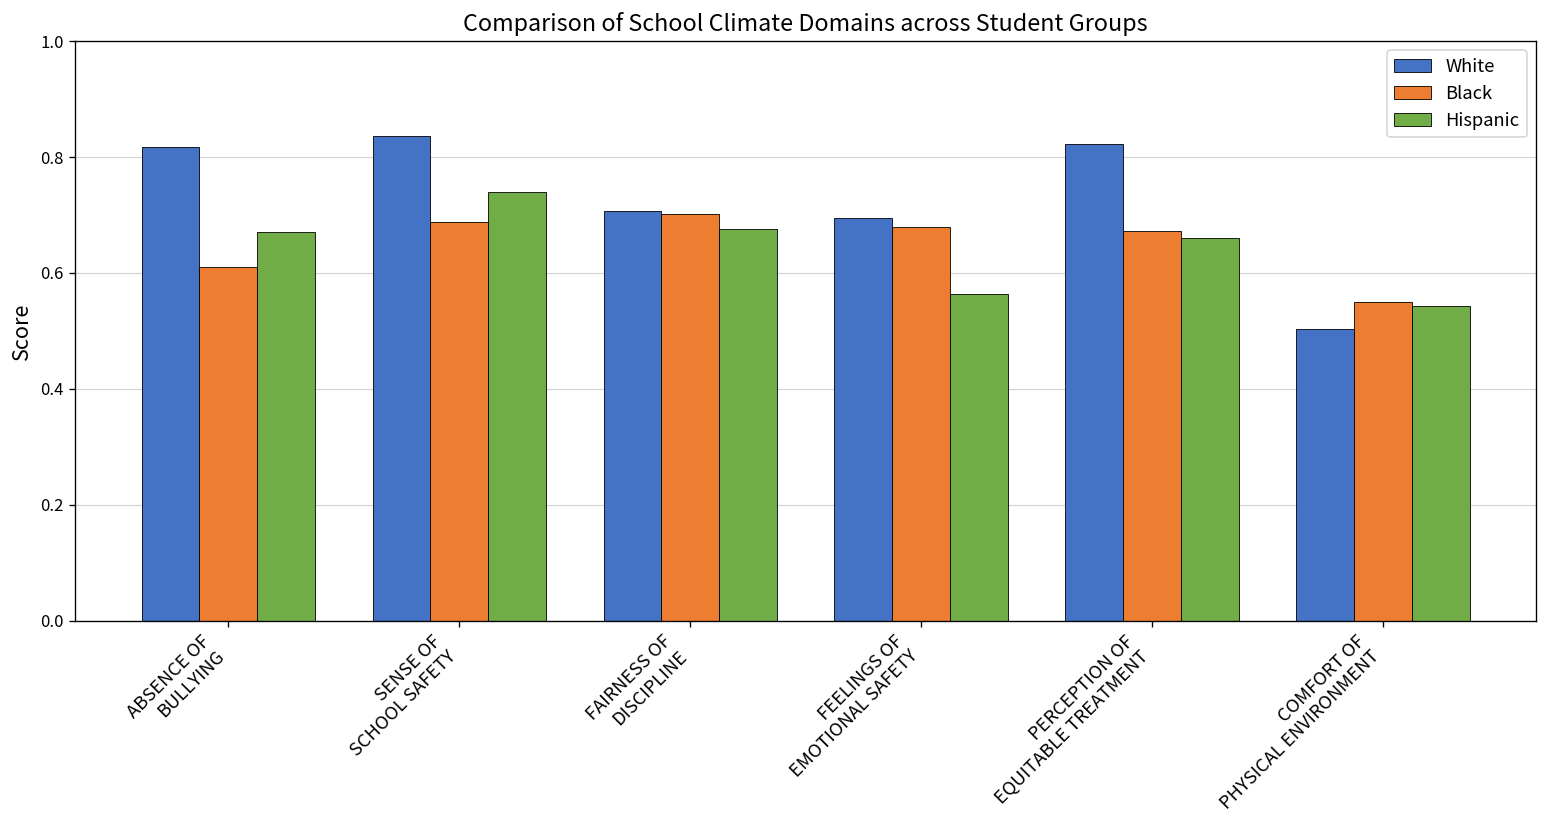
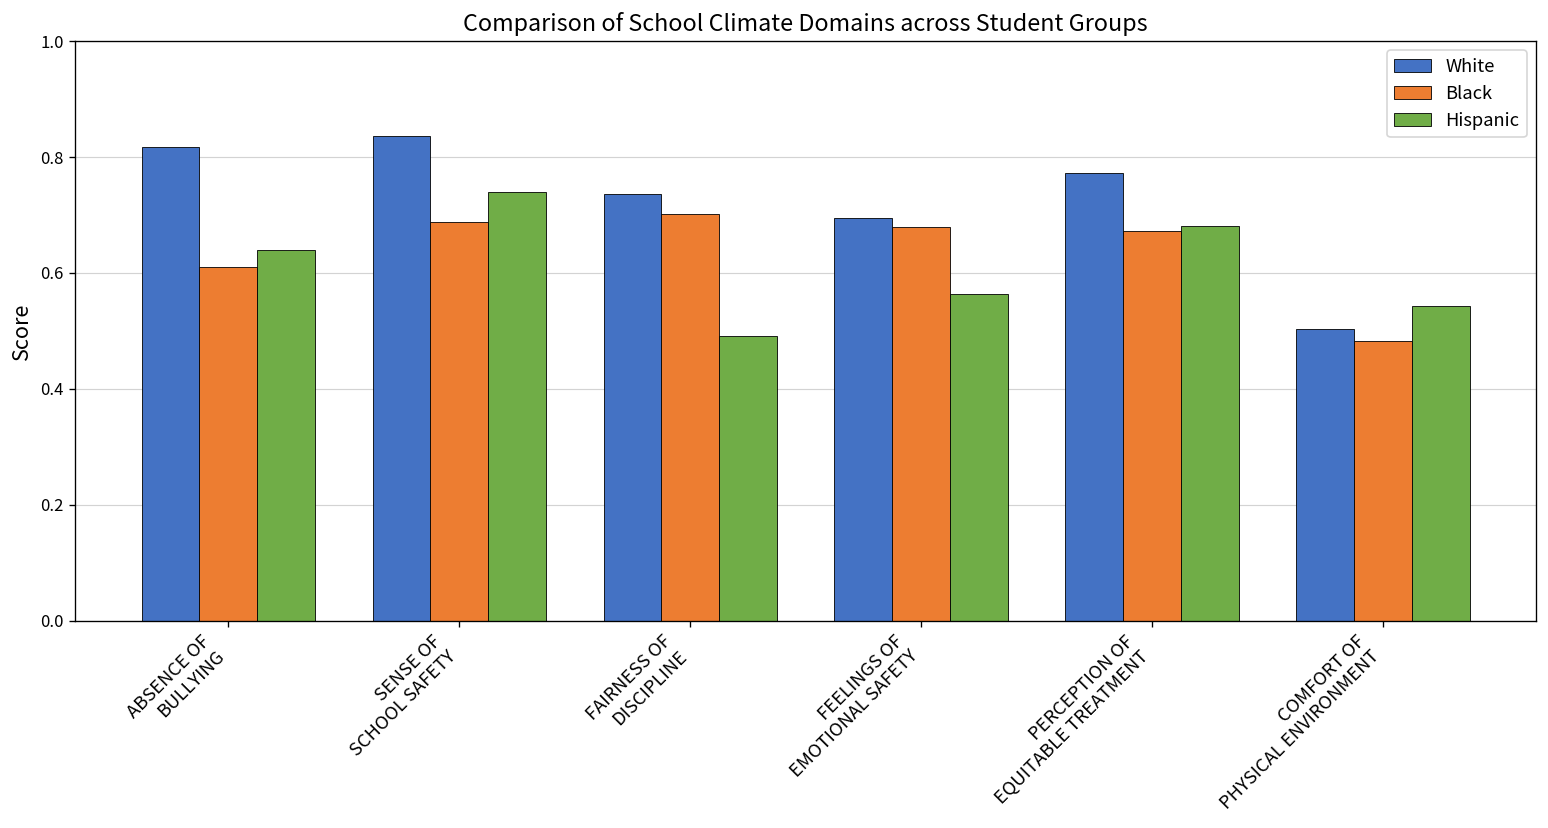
Hispanic, ABSENCE OF BULLYING: 0.67 -> 0.64
White, FAIRNESS OF DISCIPLINE: 0.71 -> 0.74
Hispanic, FAIRNESS OF DISCIPLINE: 0.68 -> 0.49
White, PERCEPTION OF EQUITABLE TREATMENT: 0.82 -> 0.77
Hispanic, PERCEPTION OF EQUITABLE TREATMENT: 0.66 -> 0.68
Black, COMFORT OF PHYSICAL ENVIRONMENT: 0.55 -> 0.48
